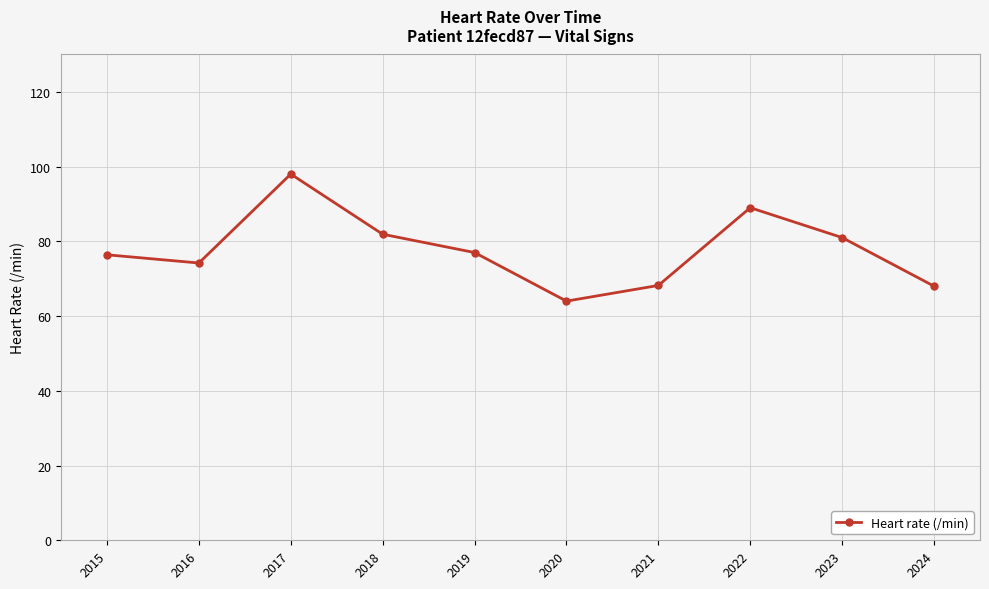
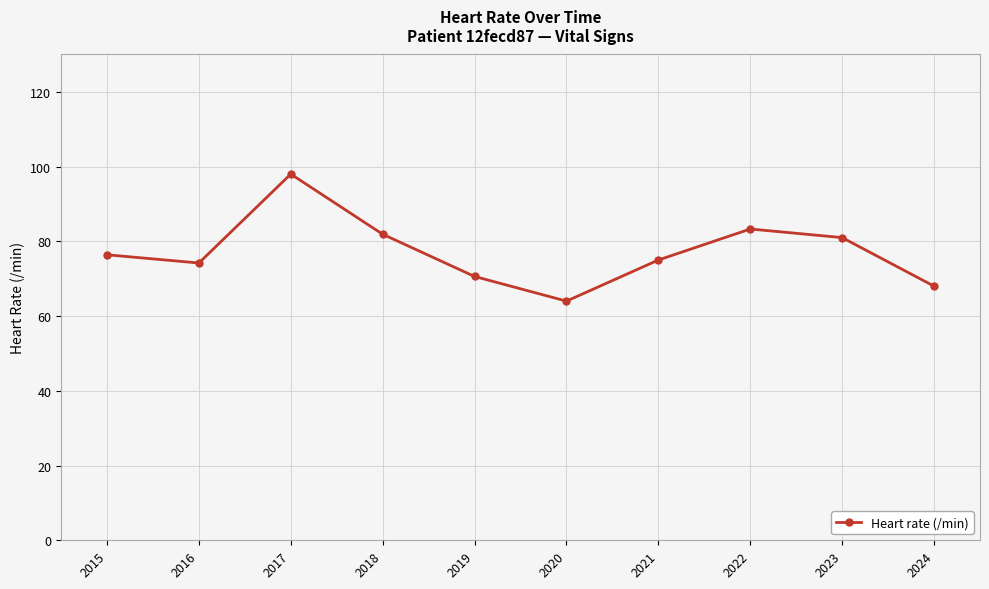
2019: 77 -> 71
2021: 68 -> 75
2022: 89 -> 83
